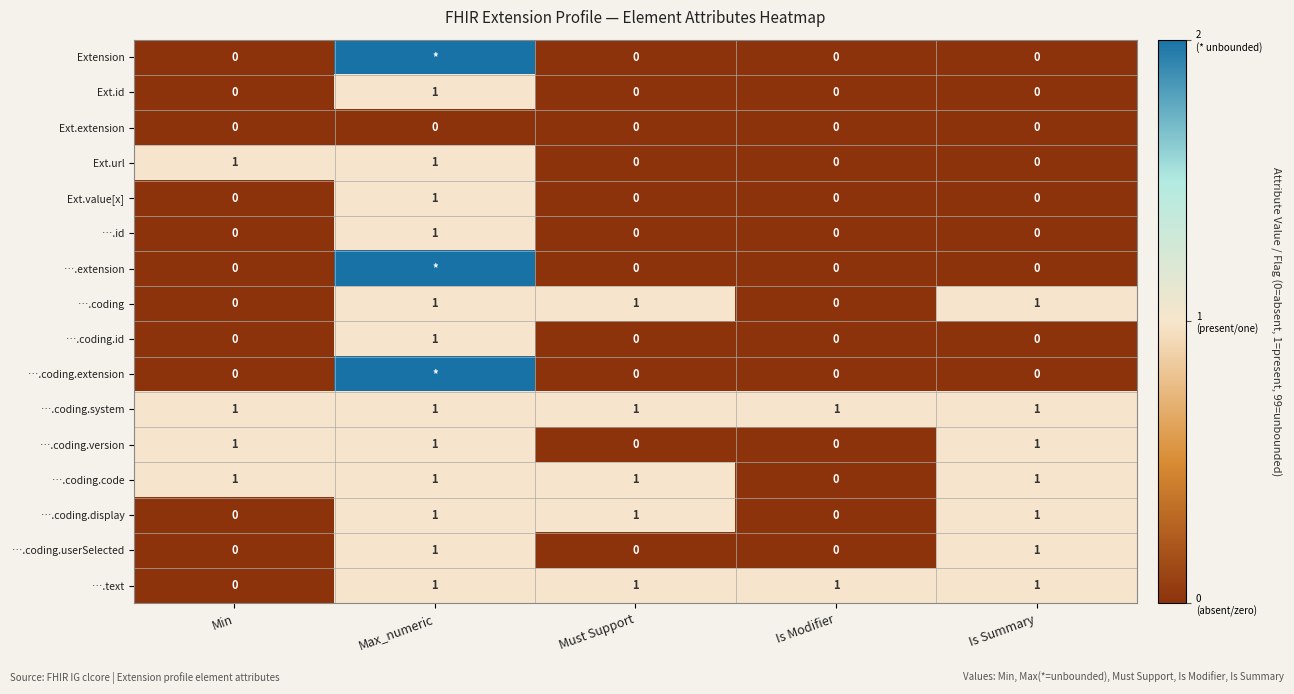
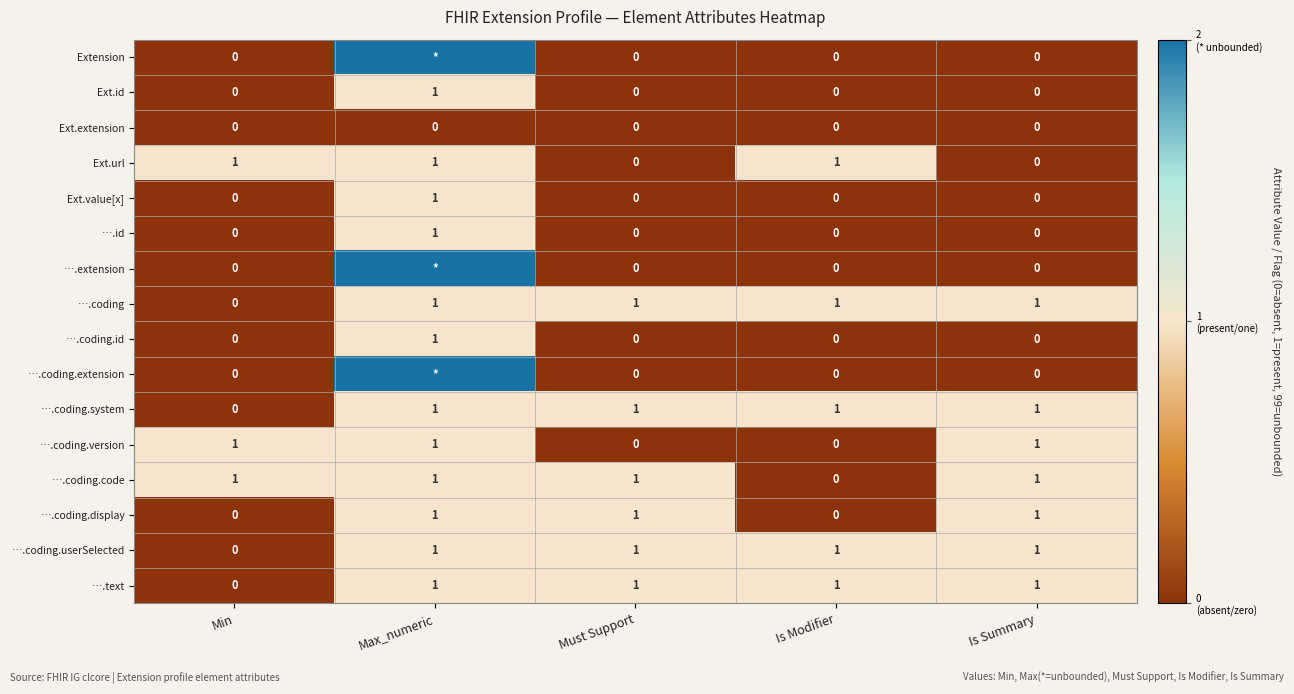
Ext.url, Is Modifier: 0 -> 1
….coding, Is Modifier: 0 -> 1
….coding.system, Min: 1 -> 0
….coding.userSelected, Must Support: 0 -> 1
….coding.userSelected, Is Modifier: 0 -> 1
